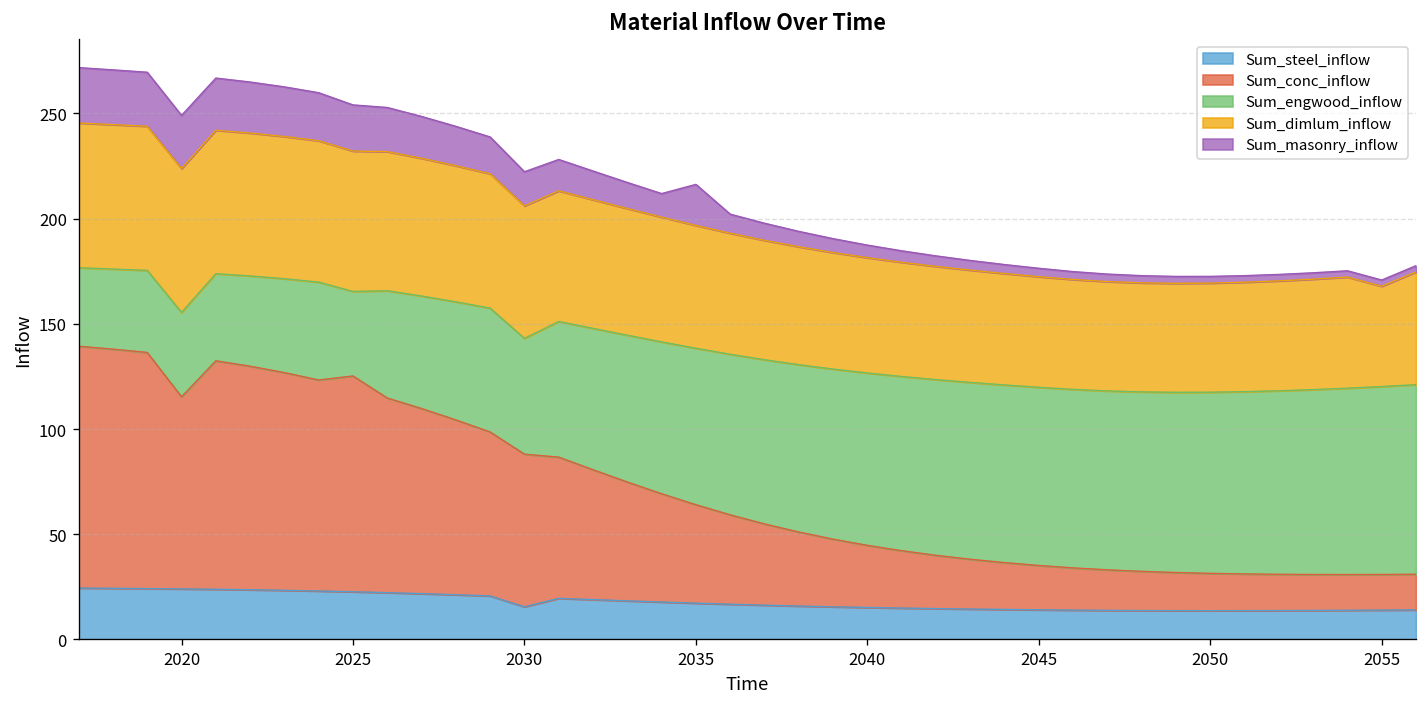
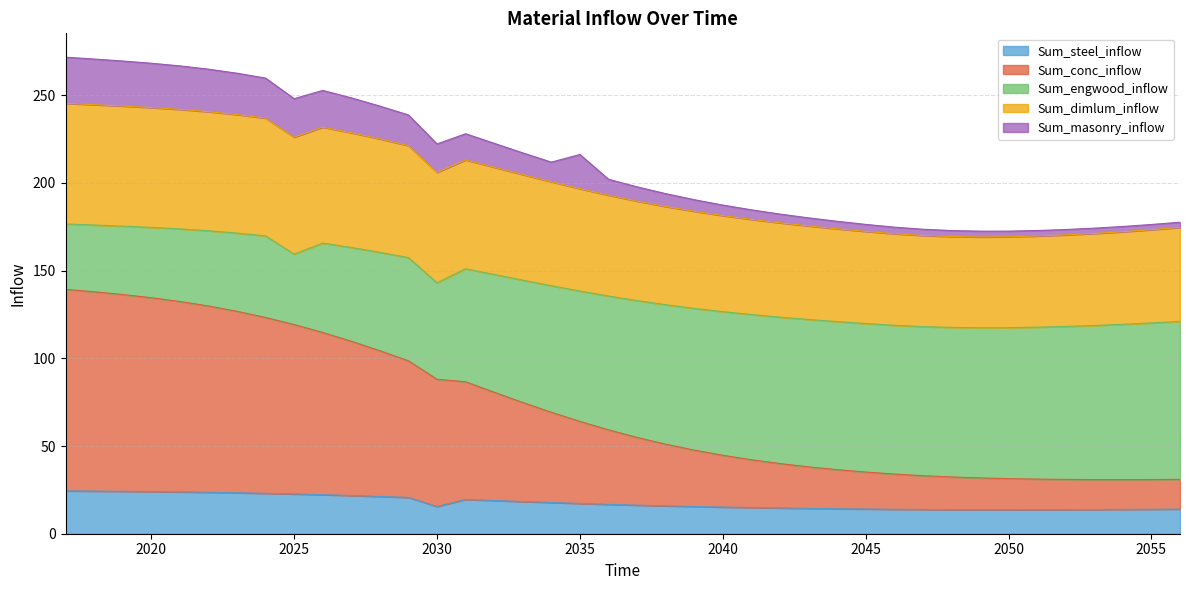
Sum_conc_inflow, 2020: 91 -> 111
Sum_conc_inflow, 2025: 103 -> 97
Sum_dimlum_inflow, 2055: 48 -> 53
